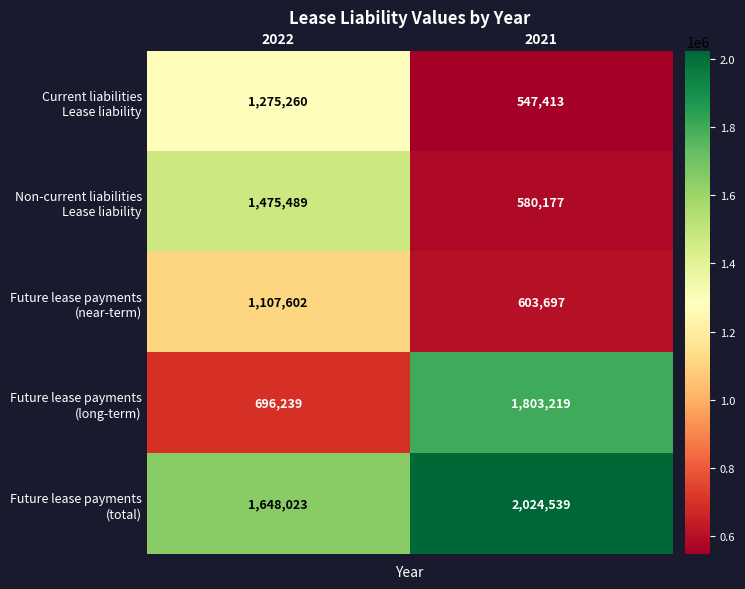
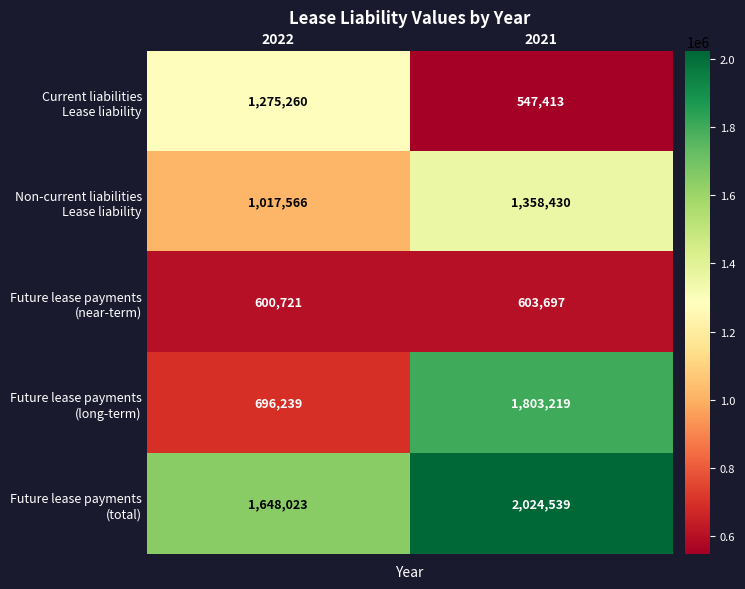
Non-current liabilities Lease liability, 2022: 1,475,489 -> 1,017,566
Non-current liabilities Lease liability, 2021: 580,177 -> 1,358,430
Future lease payments (near-term), 2022: 1,107,602 -> 600,721
